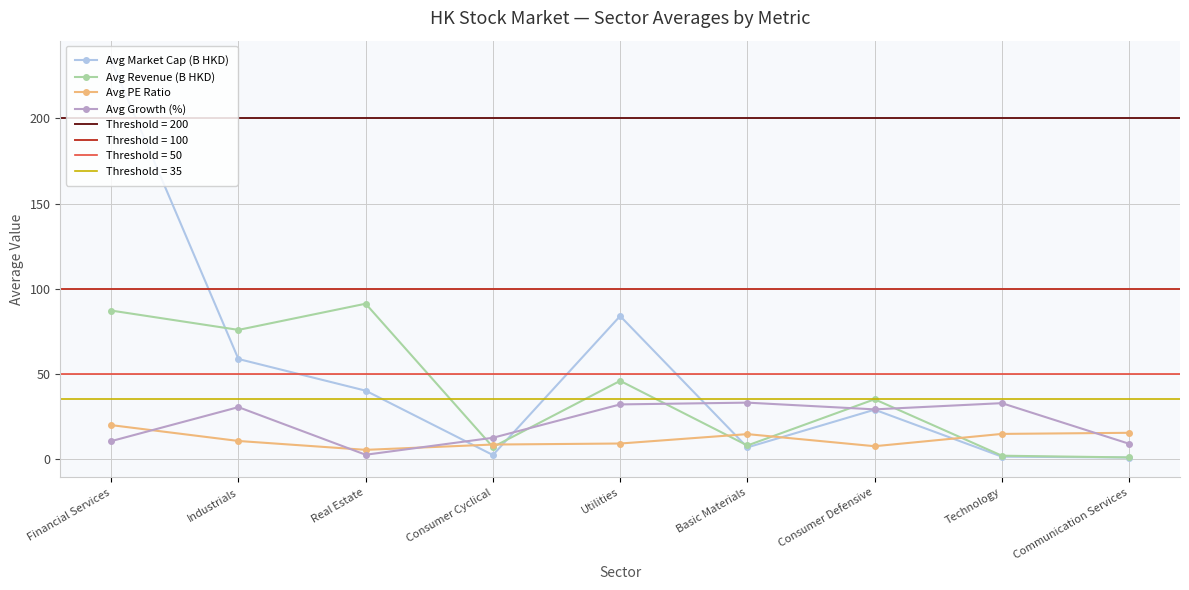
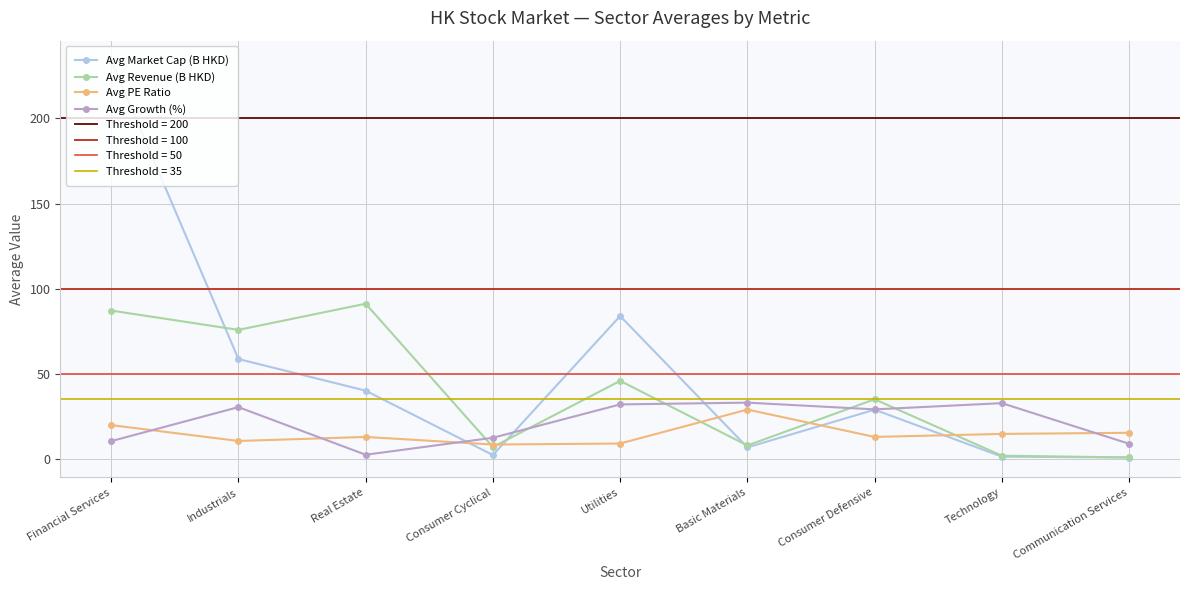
Avg PE Ratio, Real Estate: 5 -> 13
Avg PE Ratio, Basic Materials: 14 -> 29
Avg PE Ratio, Consumer Defensive: 7 -> 13
